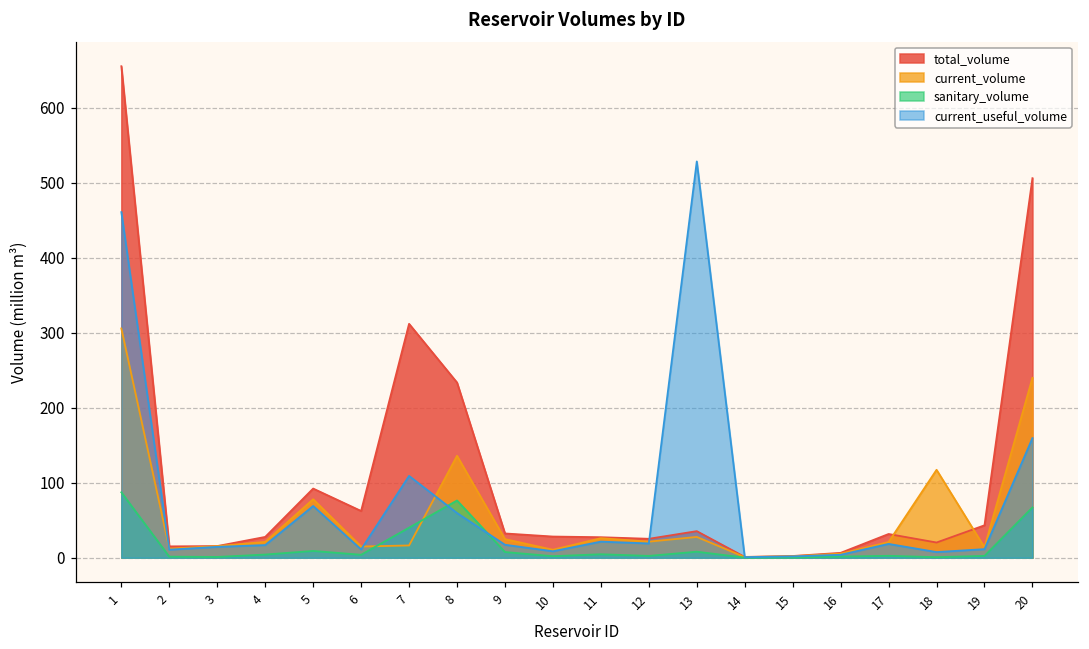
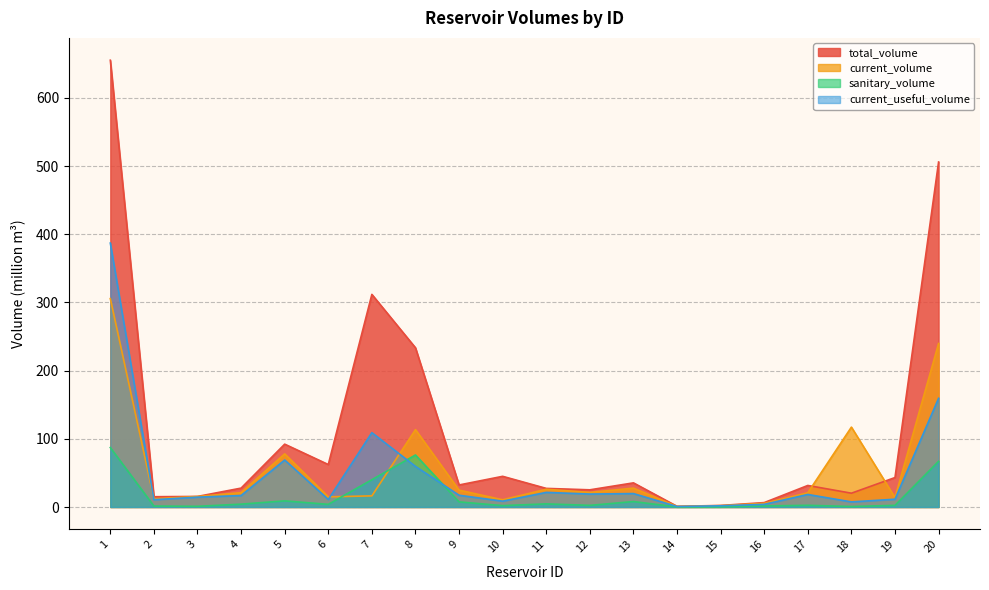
current_useful_volume, 1: 460 -> 390
current_volume, 8: 140 -> 110
total_volume, 10: 30 -> 50
current_useful_volume, 13: 530 -> 20
